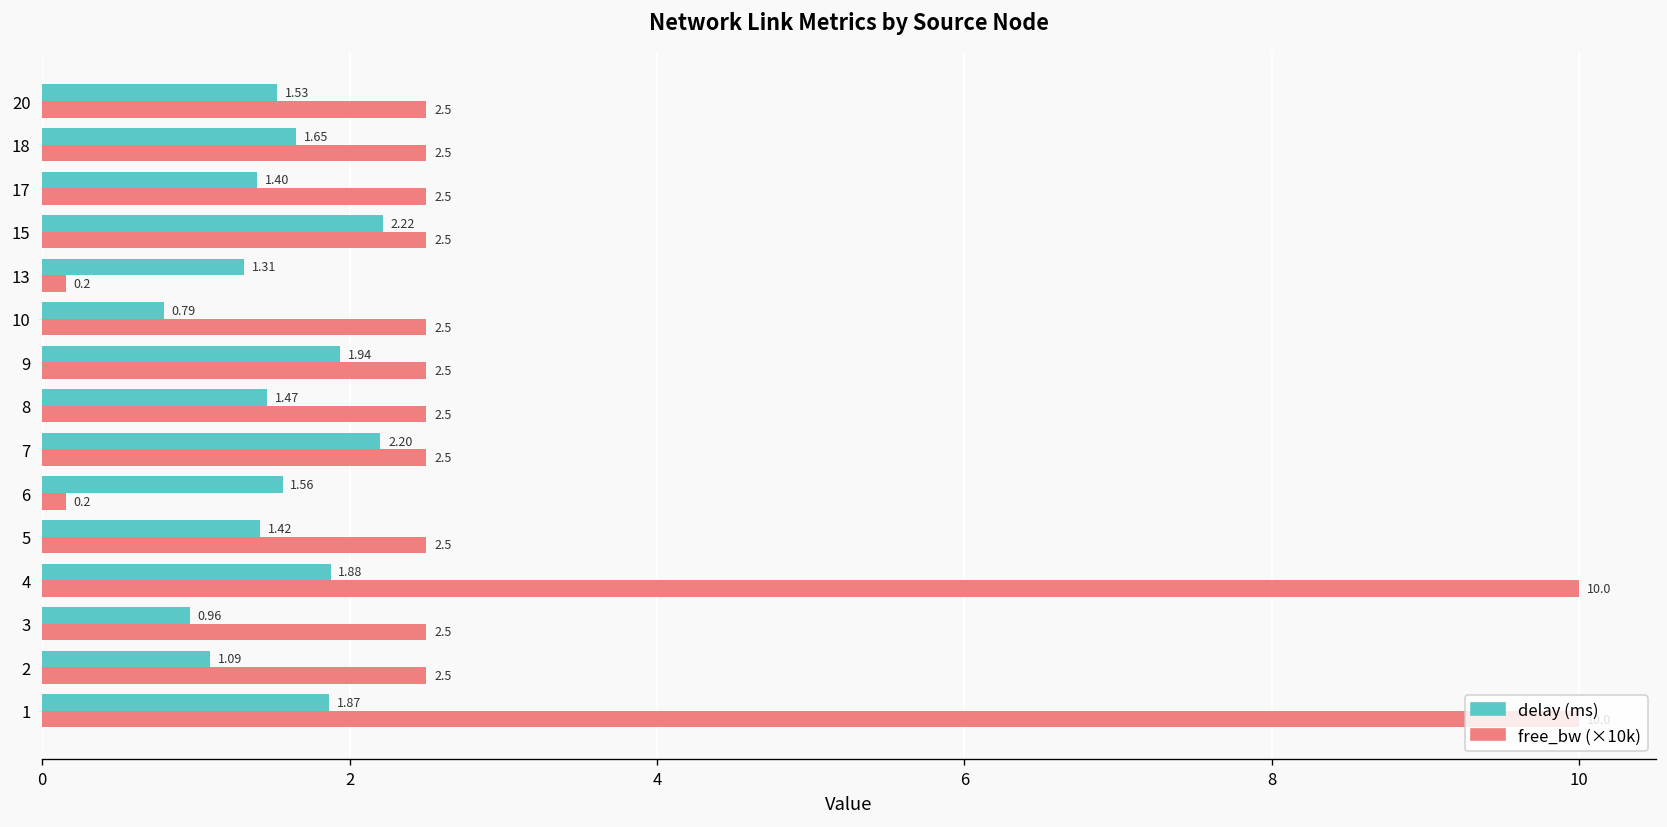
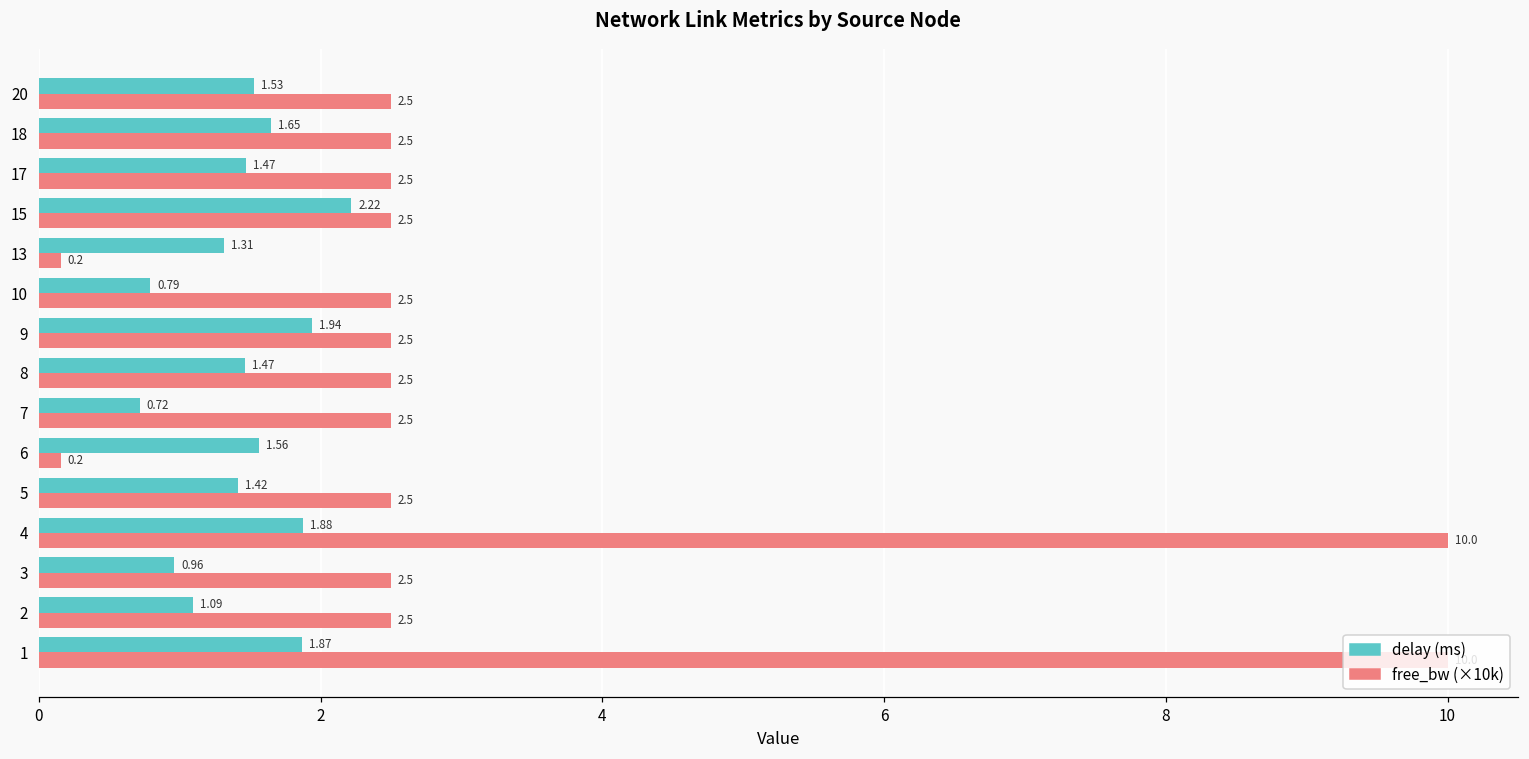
delay (ms), 17: 1.40 -> 1.47
delay (ms), 7: 2.20 -> 0.72
